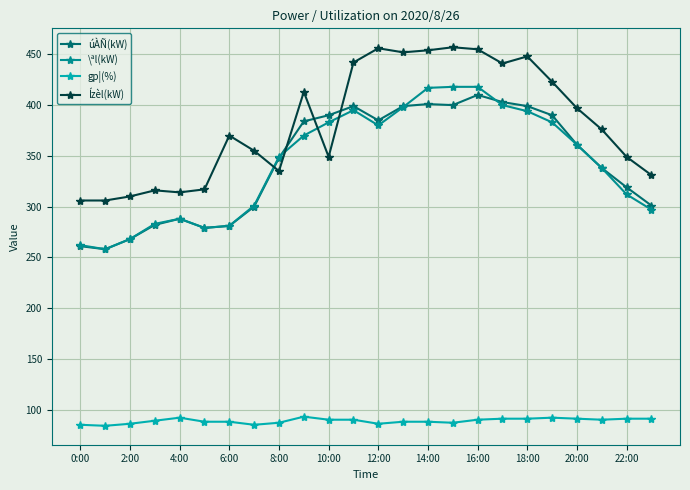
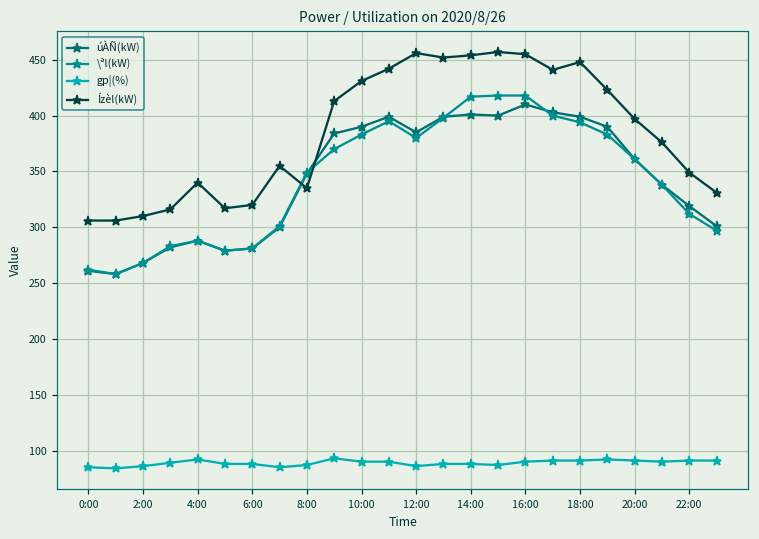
Ízèl(kW), 4:00: 314 -> 340
Ízèl(kW), 6:00: 370 -> 320
Ízèl(kW), 10:00: 349 -> 431
